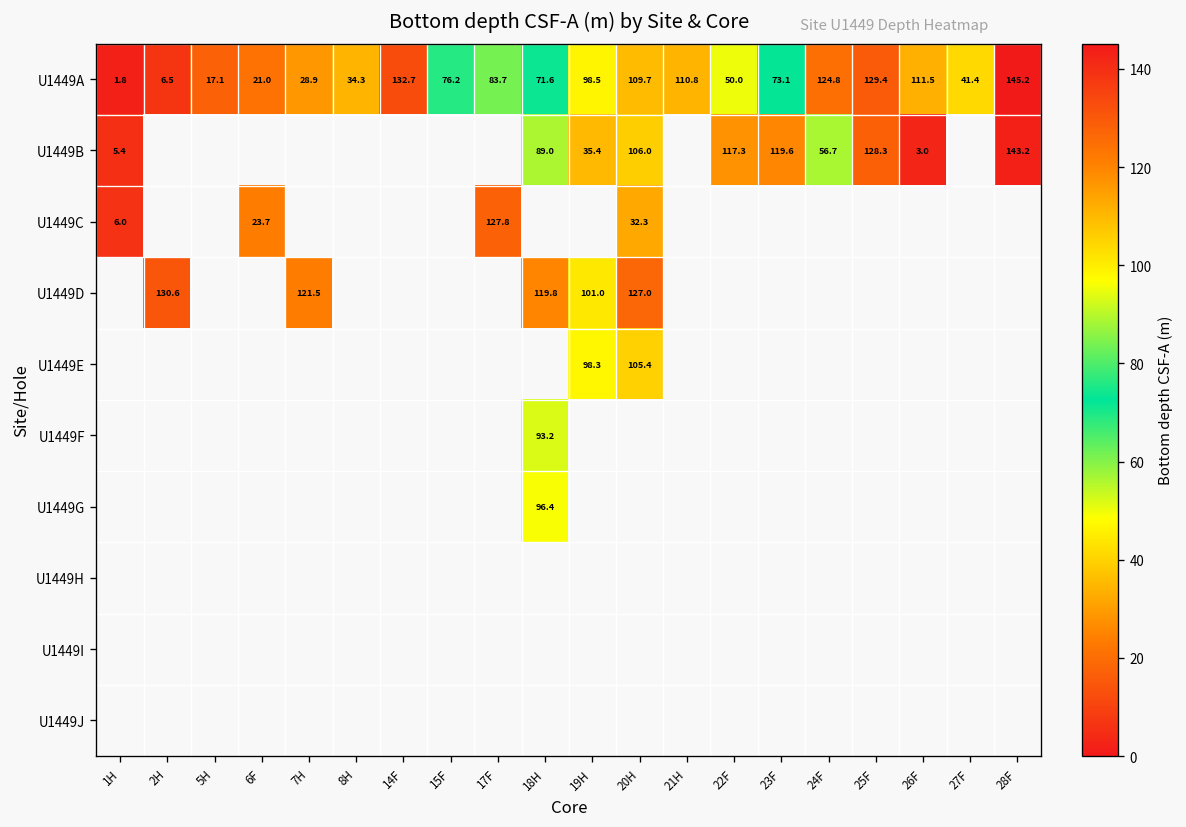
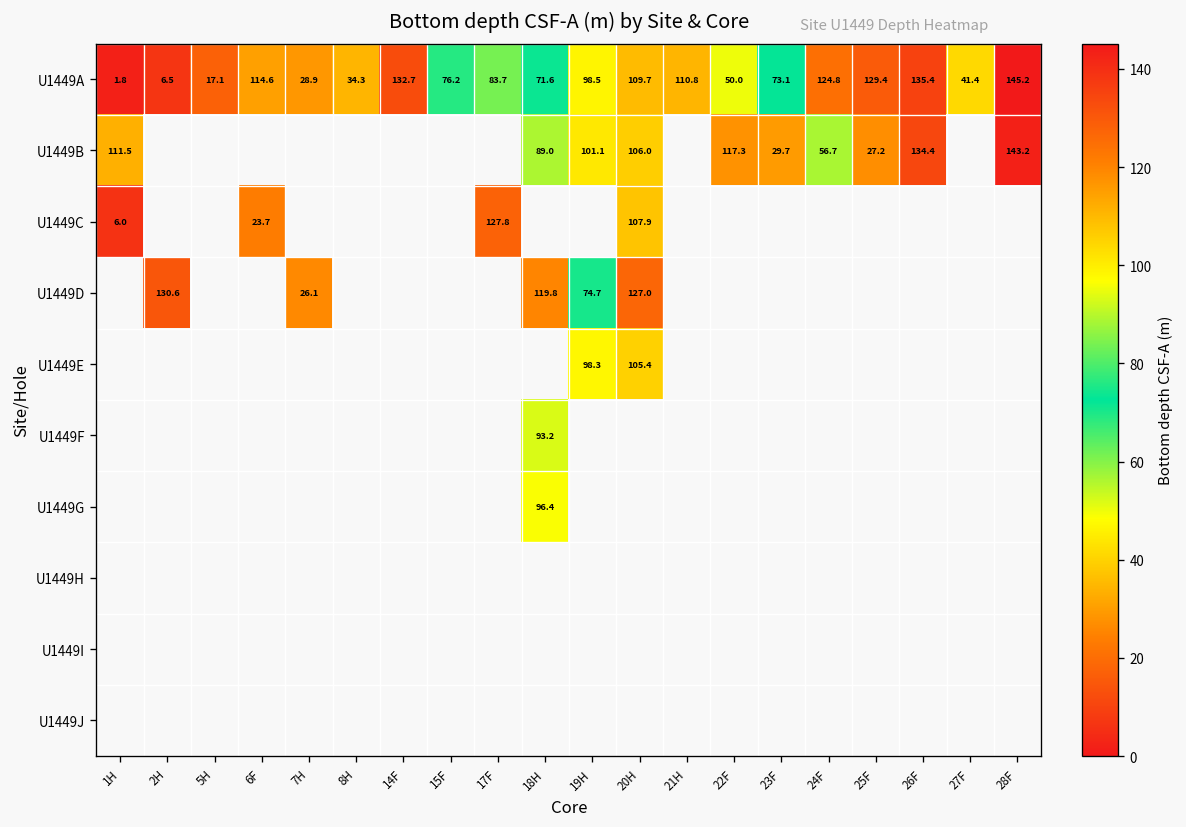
U1449A, 6F: 21.0 -> 114.6
U1449A, 26F: 111.5 -> 135.4
U1449B, 1H: 5.4 -> 111.5
U1449B, 19H: 35.4 -> 101.1
U1449B, 23F: 119.6 -> 29.7
U1449B, 25F: 128.3 -> 27.2
U1449B, 26F: 3.0 -> 134.4
U1449C, 20H: 32.3 -> 107.9
U1449D, 7H: 121.5 -> 26.1
U1449D, 19H: 101.0 -> 74.7
